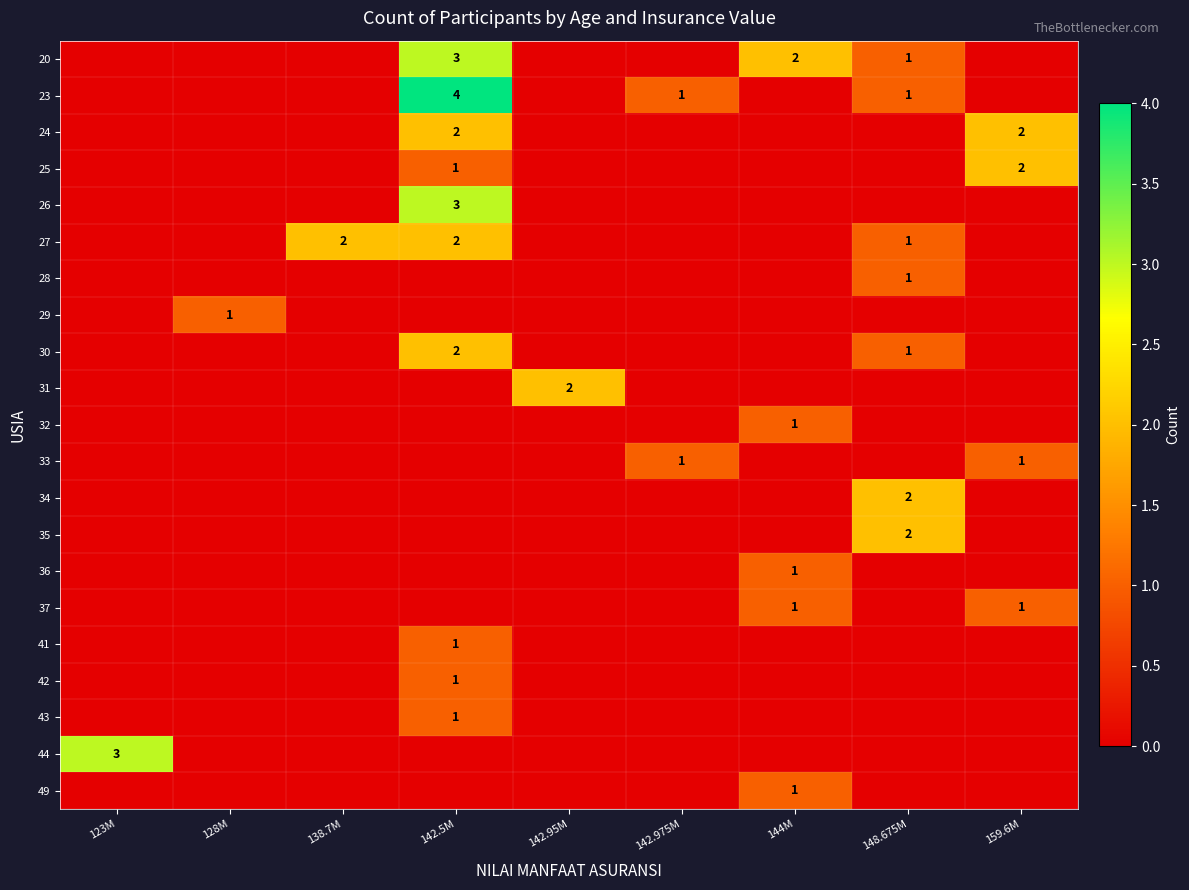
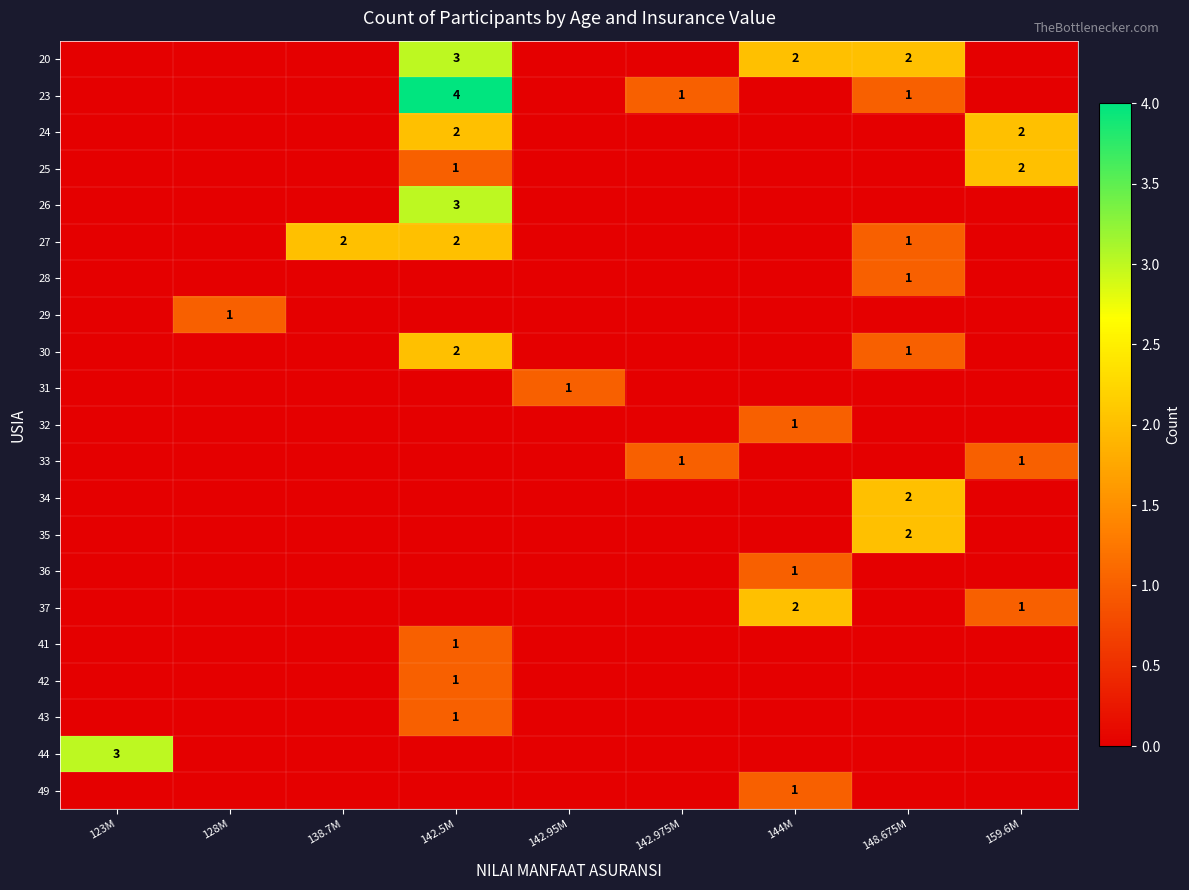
20, 148.675M: 1 -> 2
31, 142.95M: 2 -> 1
37, 144M: 1 -> 2
